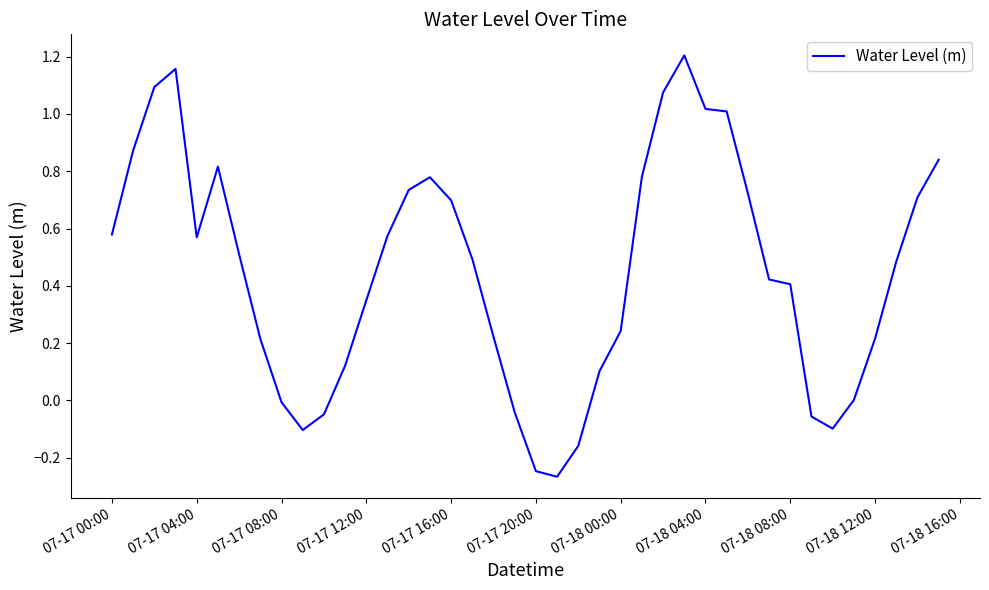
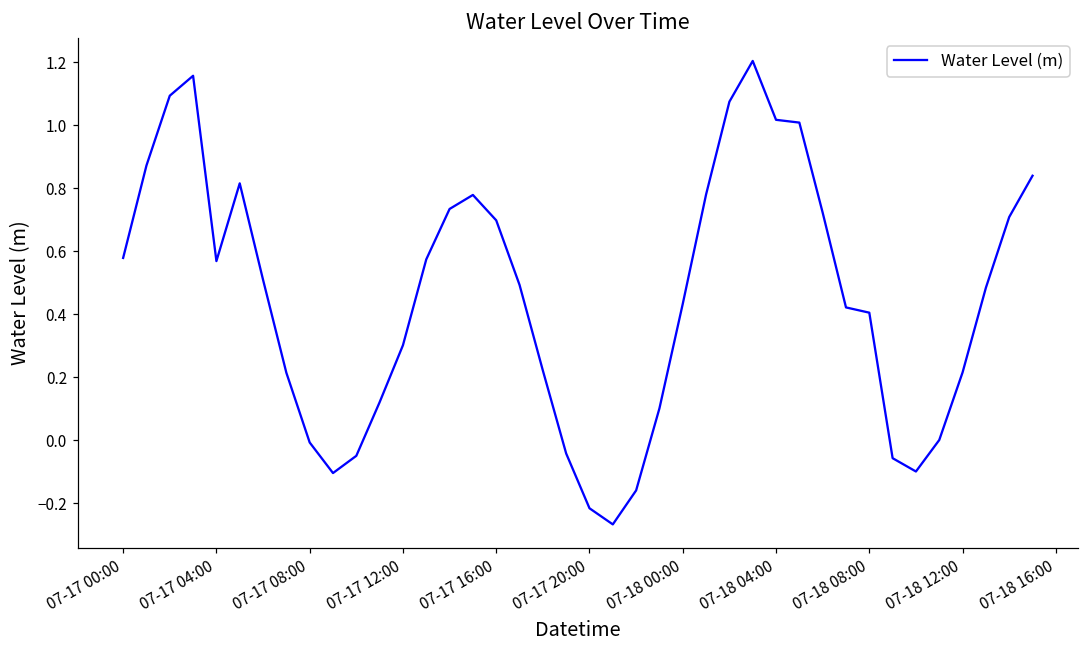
07-17 12:00: 0.35 -> 0.30
07-17 20:00: -0.25 -> -0.22
07-18 00:00: 0.24 -> 0.43
